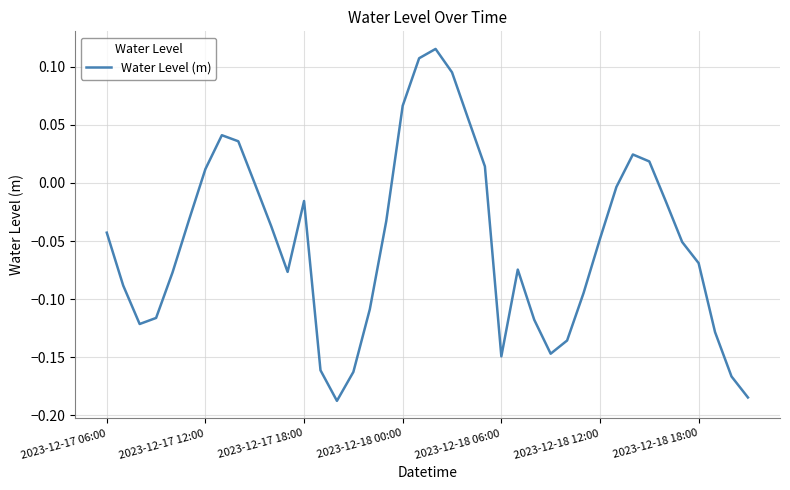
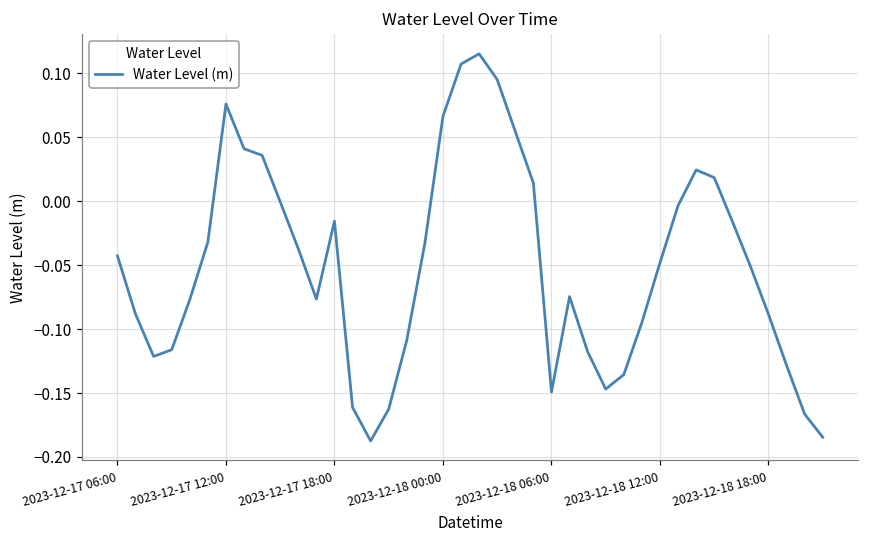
2023-12-17 12:00: 0.012 -> 0.076
2023-12-18 18:00: -0.069 -> -0.088
